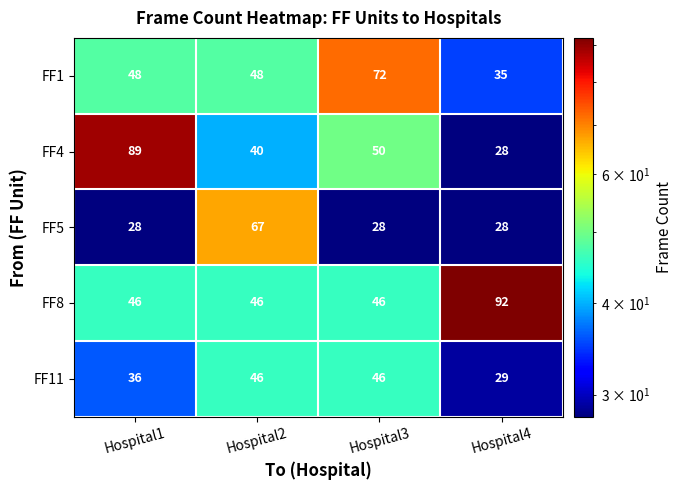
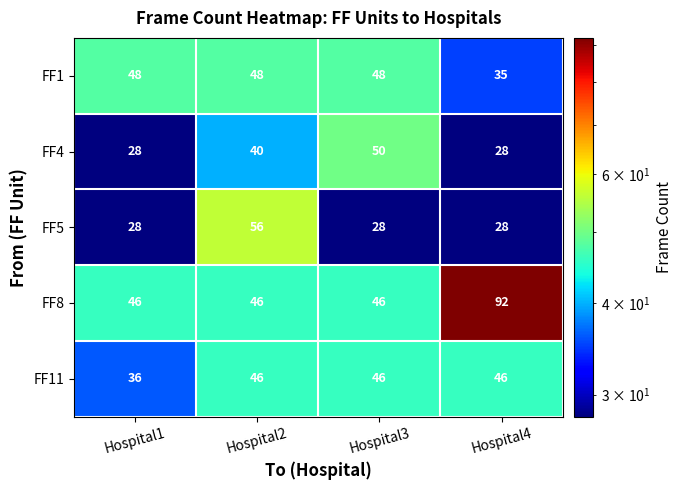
FF1, Hospital3: 72 -> 48
FF4, Hospital1: 89 -> 28
FF5, Hospital2: 67 -> 56
FF11, Hospital4: 29 -> 46
